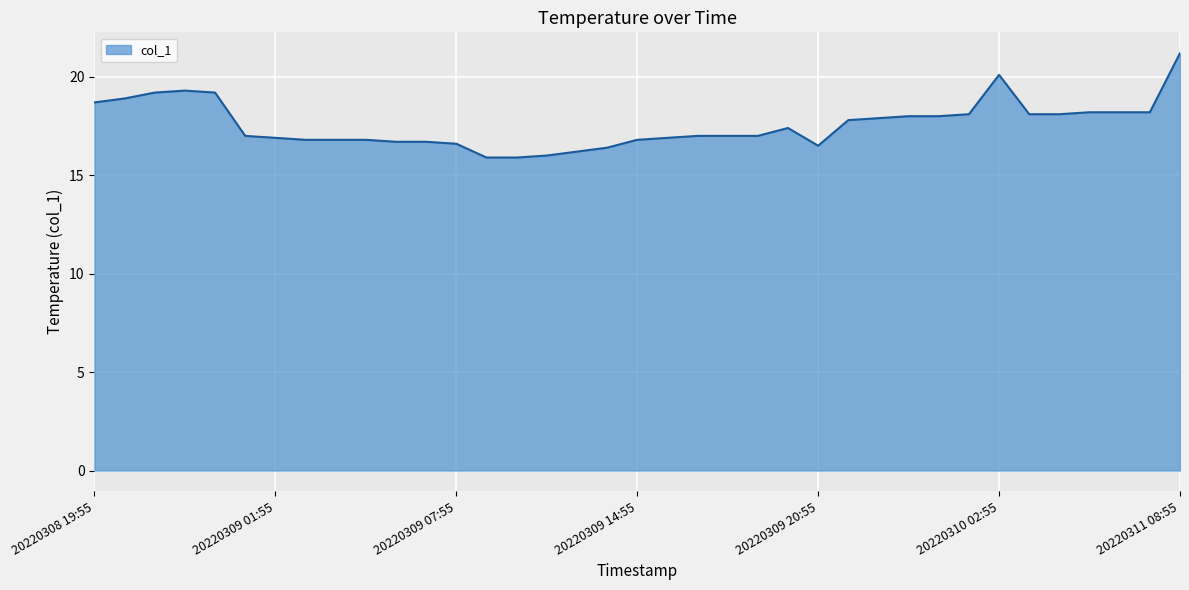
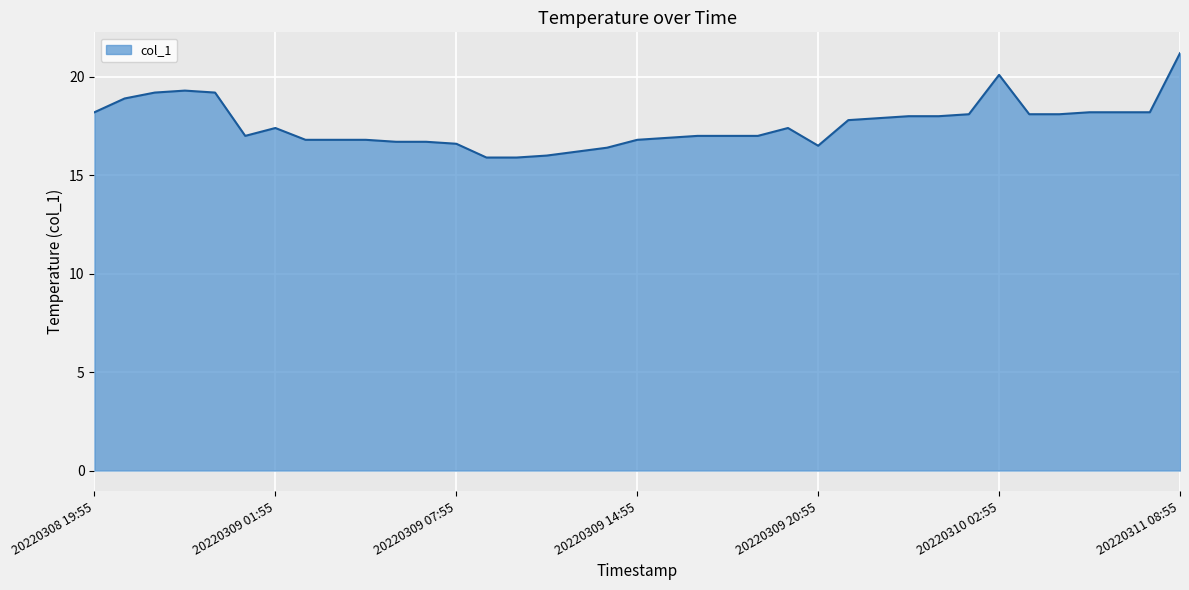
20220308 19:55: 18.7 -> 18.2
20220309 01:55: 16.9 -> 17.4
